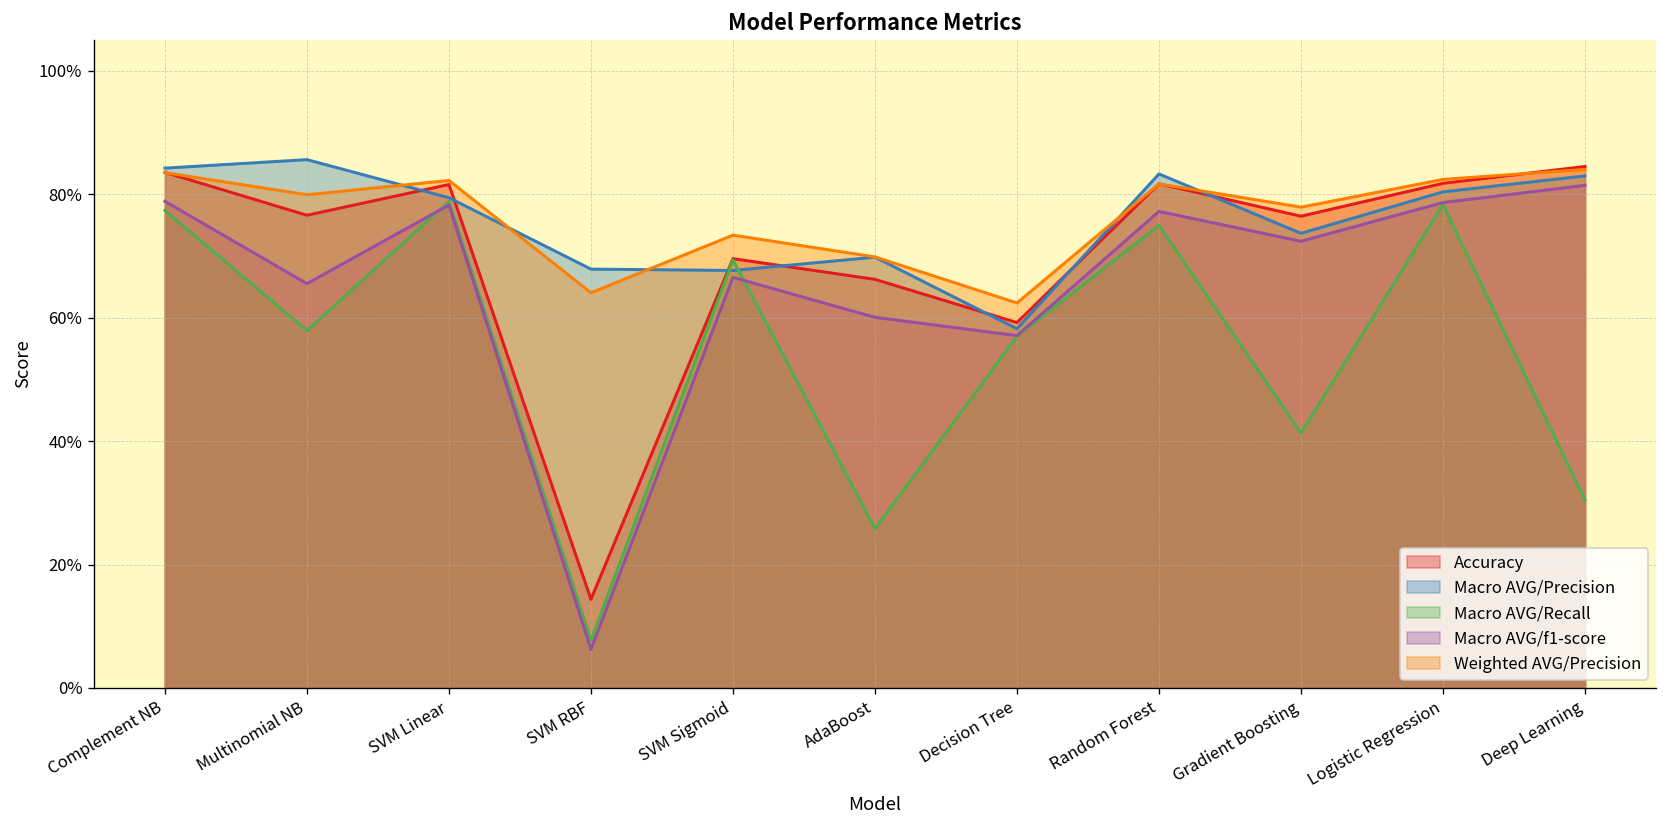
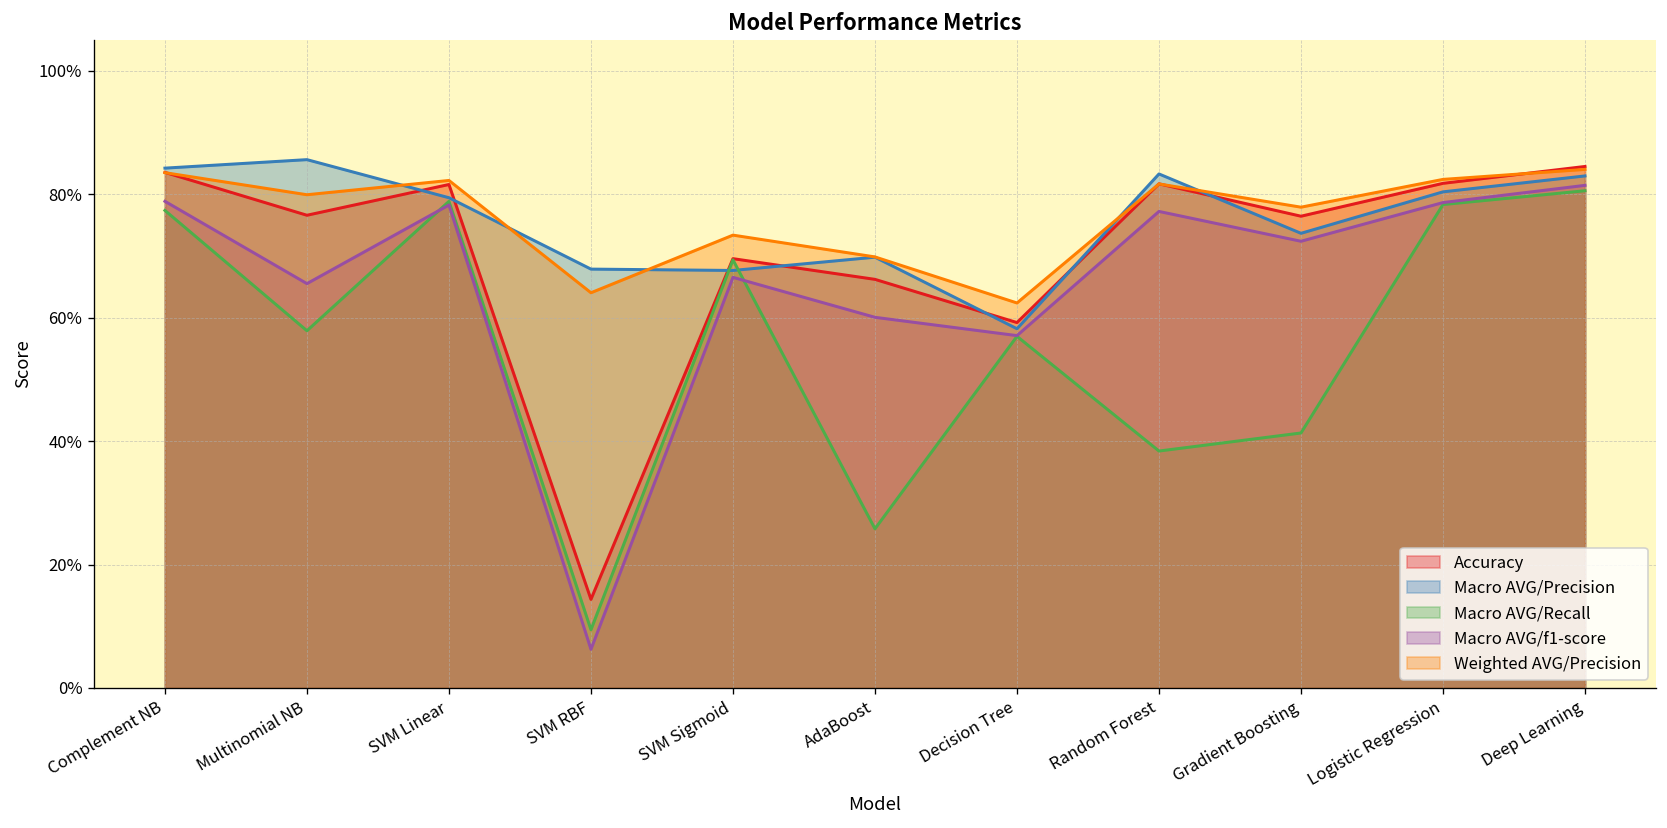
Macro AVG/Recall, SVM RBF: 8% -> 9%
Macro AVG/Recall, Random Forest: 75% -> 38%
Macro AVG/Recall, Deep Learning: 30% -> 81%
